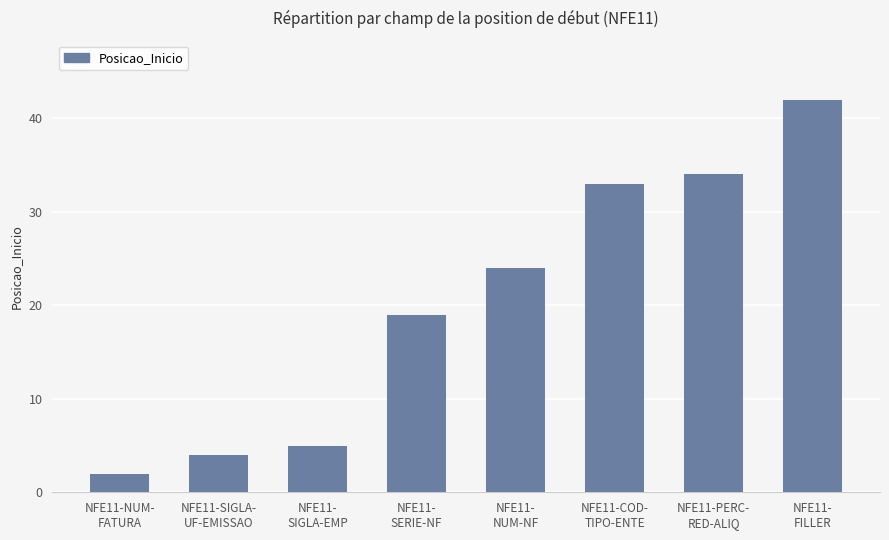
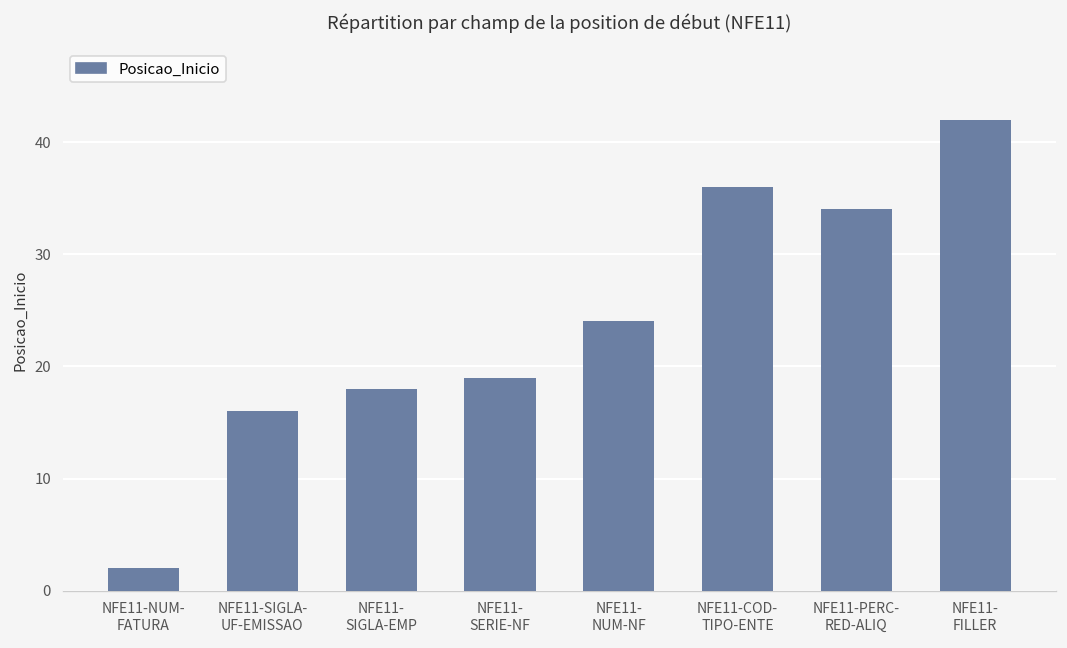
NFE11-SIGLA- UF-EMISSAO: 4 -> 16
NFE11- SIGLA-EMP: 5 -> 18
NFE11-COD- TIPO-ENTE: 33 -> 36
